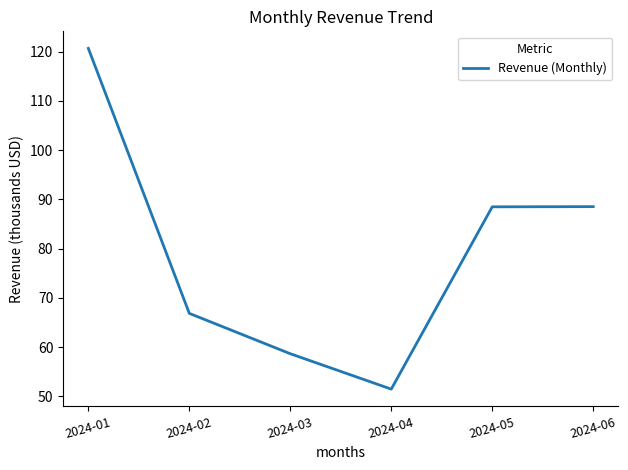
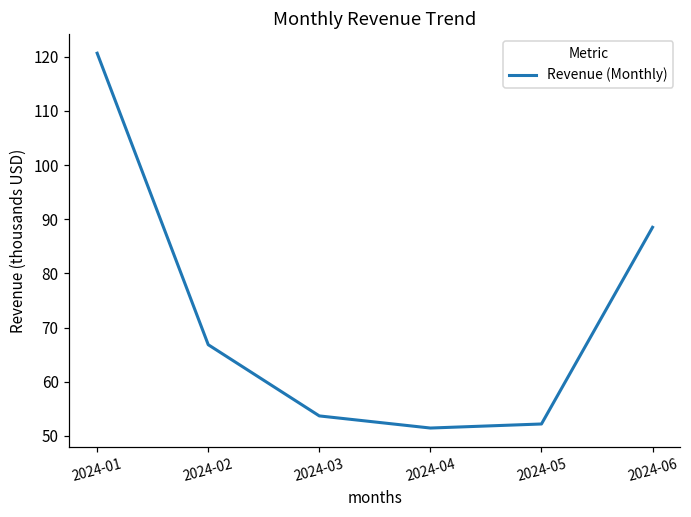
2024-03: 59 -> 54
2024-05: 88 -> 52
